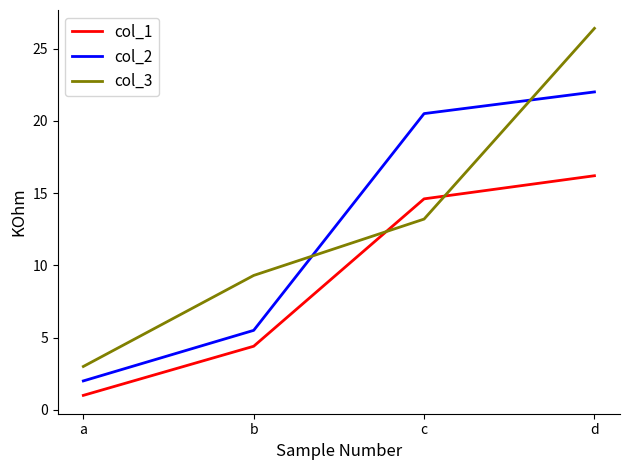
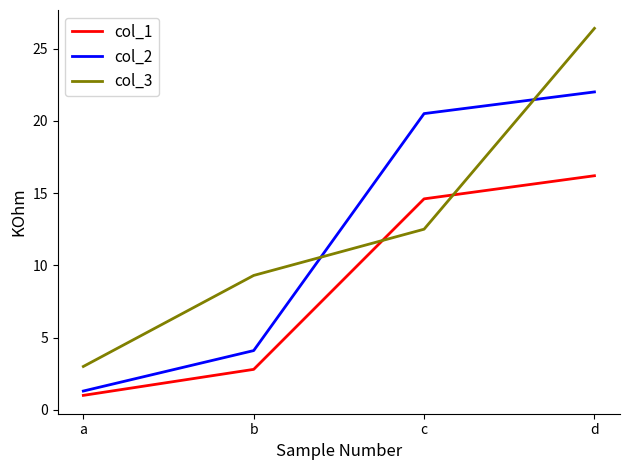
col_2, a: 2.0 -> 1.3
col_1, b: 4.4 -> 2.8
col_2, b: 5.5 -> 4.1
col_3, c: 13.2 -> 12.5
